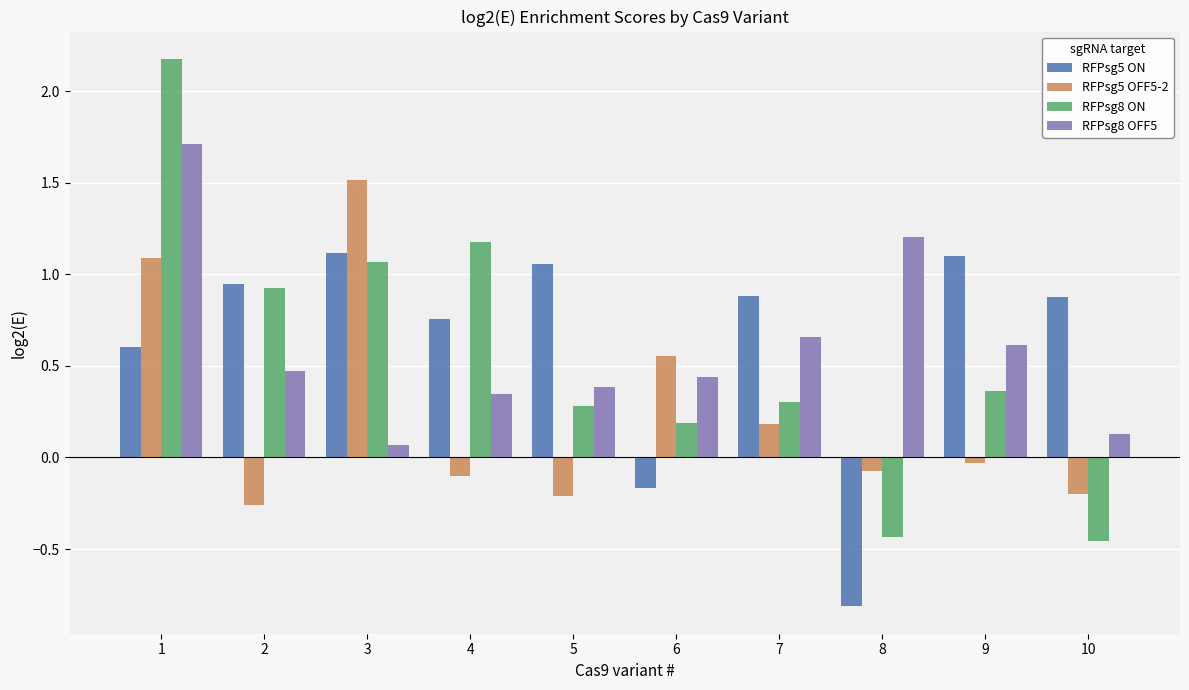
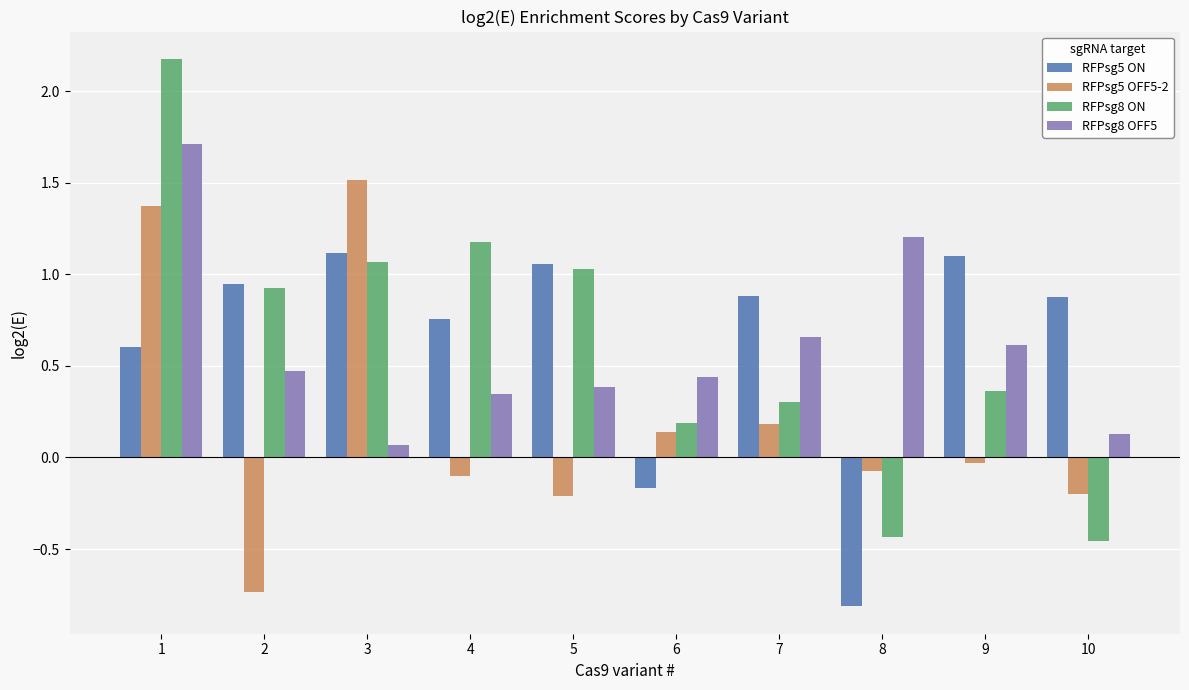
RFPsg5 OFF5-2, 1: 1.09 -> 1.37
RFPsg5 OFF5-2, 2: -0.26 -> -0.73
RFPsg8 ON, 5: 0.28 -> 1.03
RFPsg5 OFF5-2, 6: 0.56 -> 0.14
